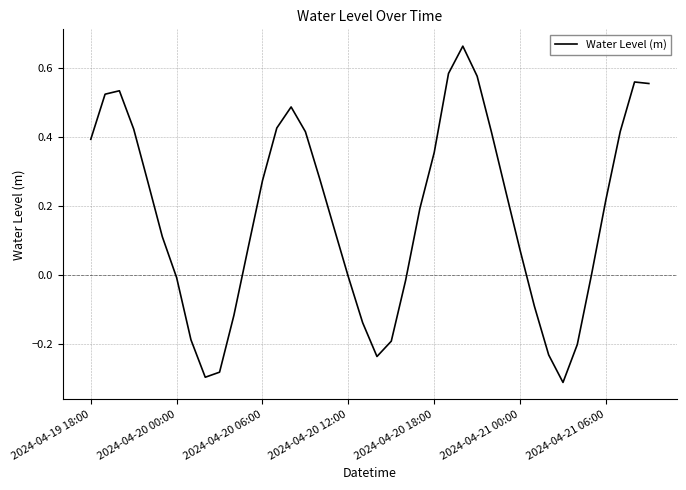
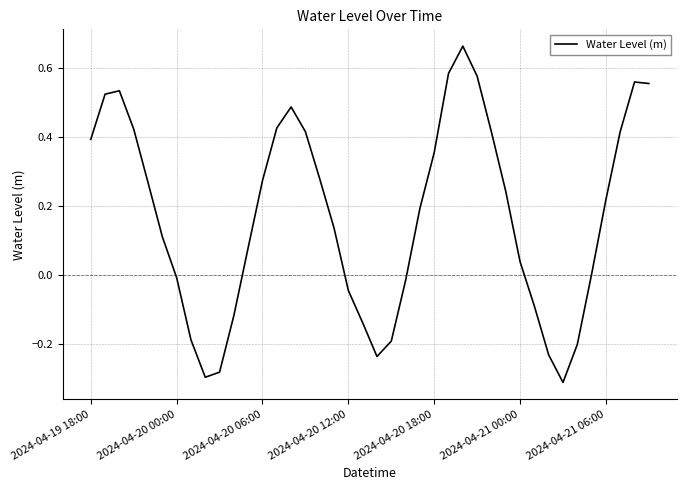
2024-04-20 12:00: -0.01 -> -0.05
2024-04-21 00:00: 0.07 -> 0.04
